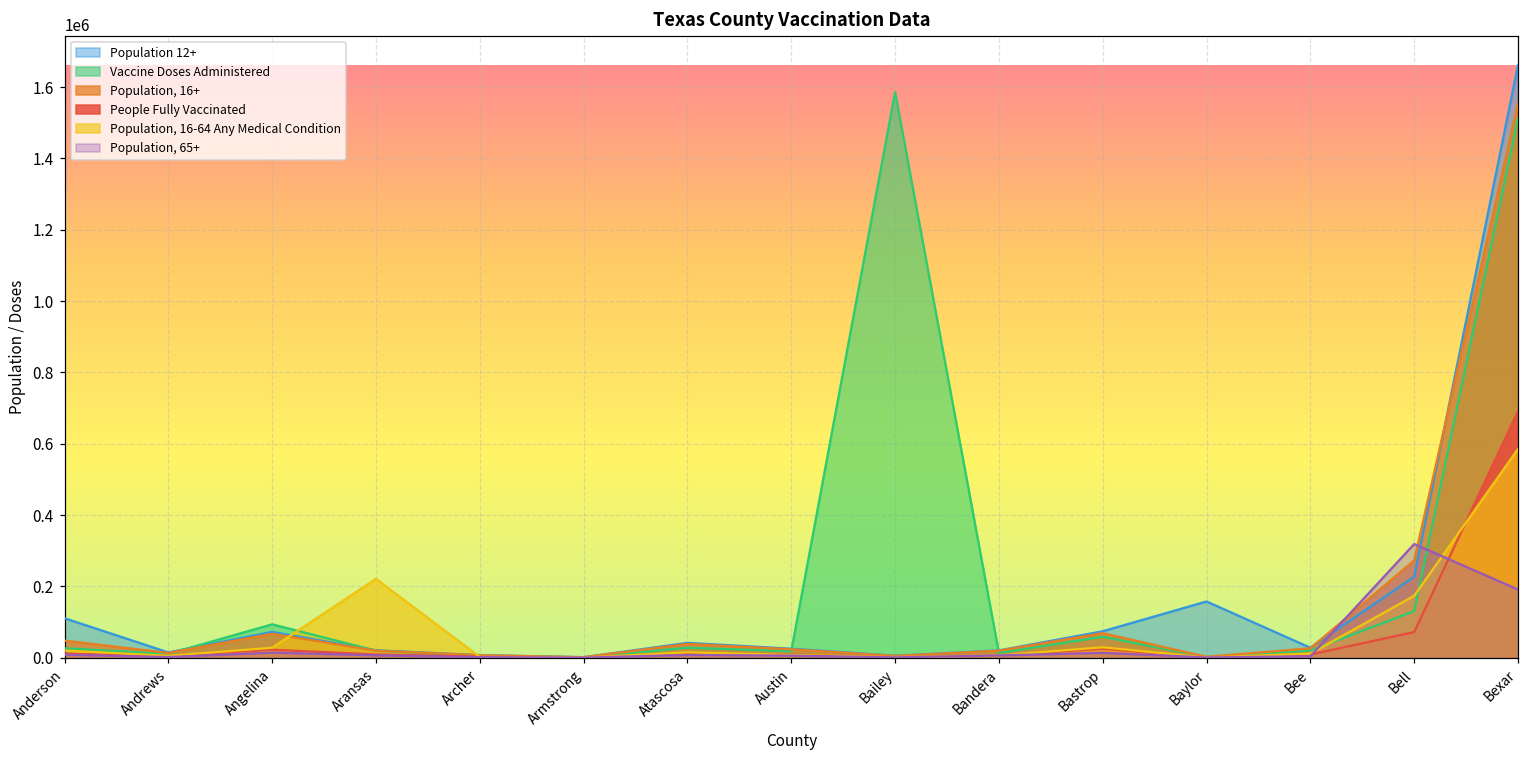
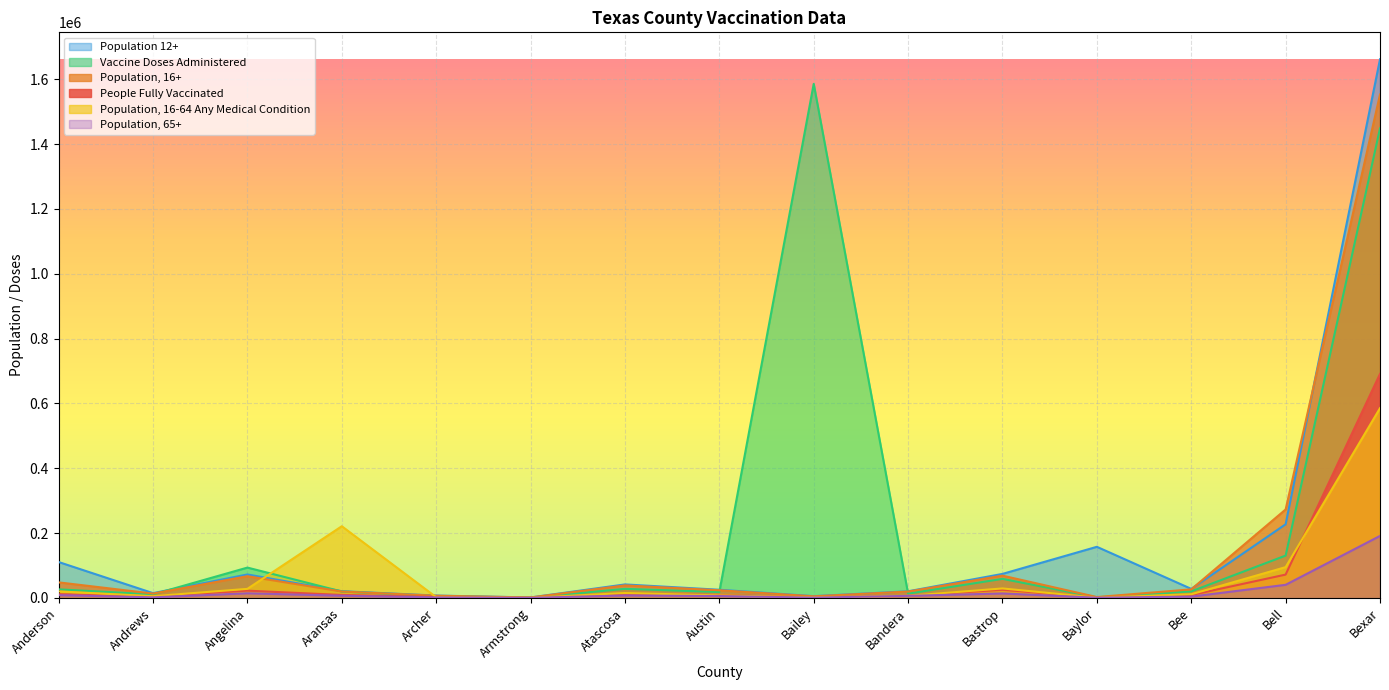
Population, 16-64 Any Medical Condition, Bell: 170000 -> 100000
Population, 65+, Bell: 320000 -> 40000
Vaccine Doses Administered, Bexar: 1510000 -> 1450000
